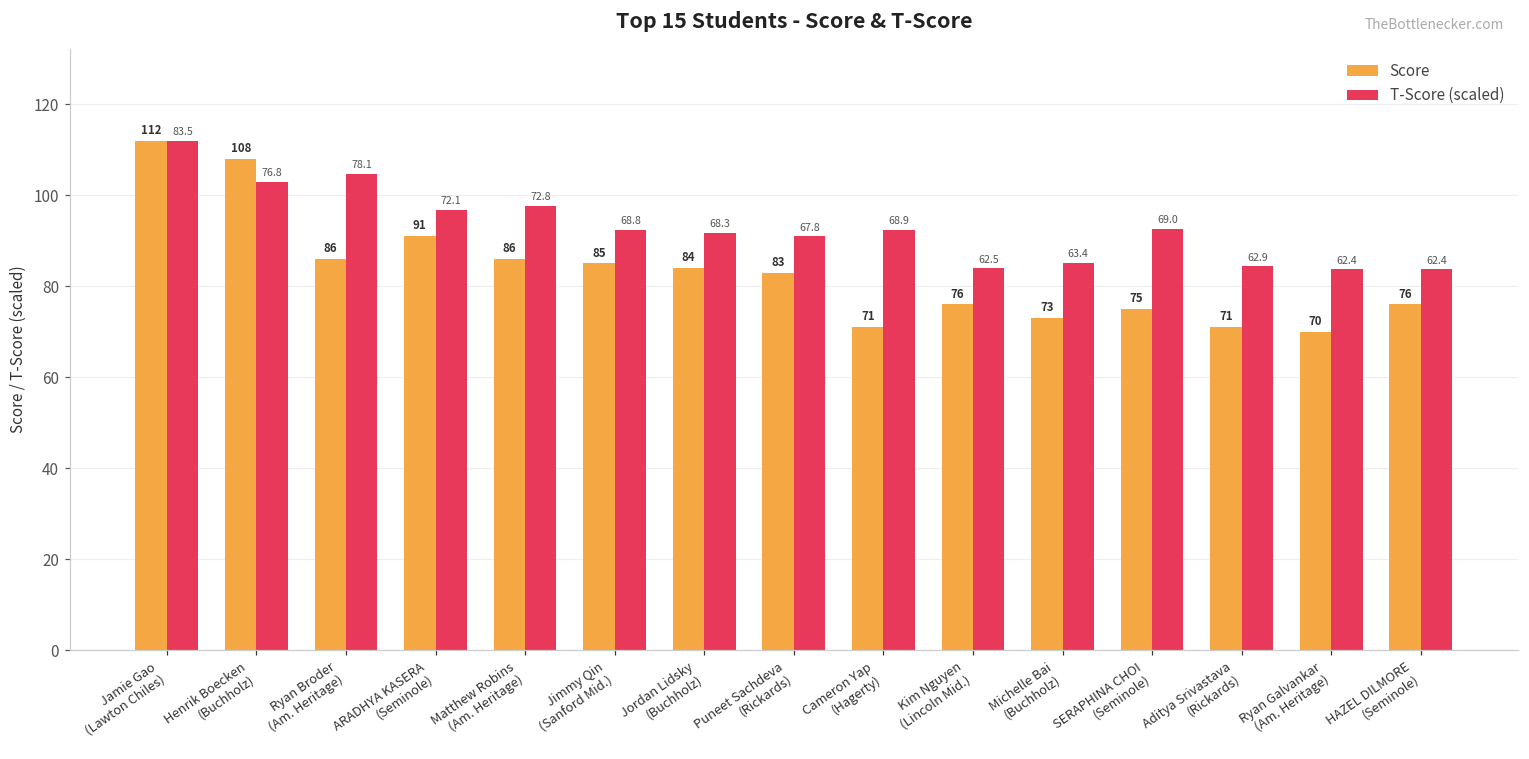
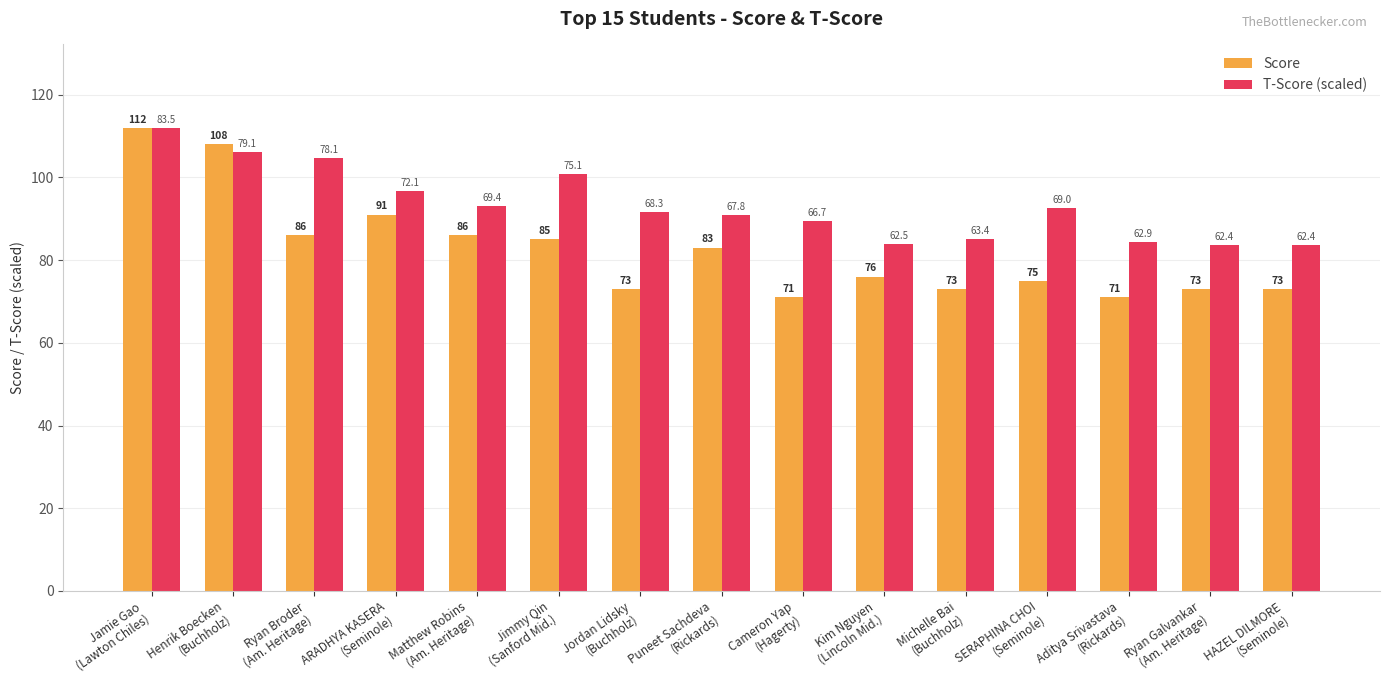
T-Score (scaled), Henrik Boecken (Buchholz): 76.8 -> 79.1
T-Score (scaled), Matthew Robins (Am. Heritage): 72.8 -> 69.4
T-Score (scaled), Jimmy Qin (Sanford Mid.): 68.8 -> 75.1
Score, Jordan Lidsky (Buchholz): 84 -> 73
T-Score (scaled), Cameron Yap (Hagerty): 68.9 -> 66.7
Score, Ryan Galvankar (Am. Heritage): 70 -> 73
Score, HAZEL DILMORE (Seminole): 76 -> 73
